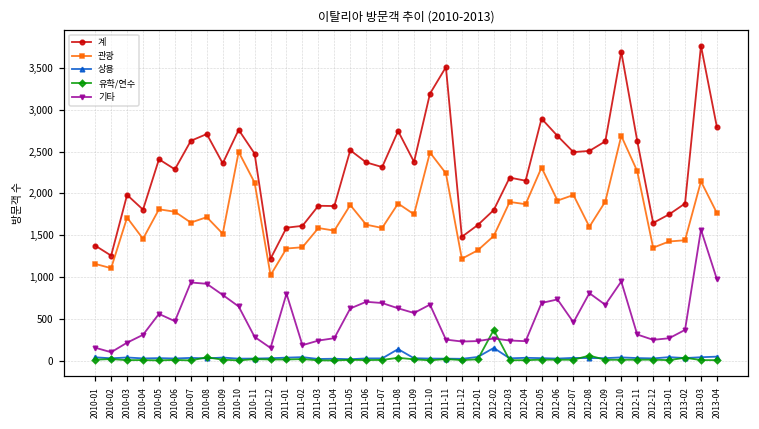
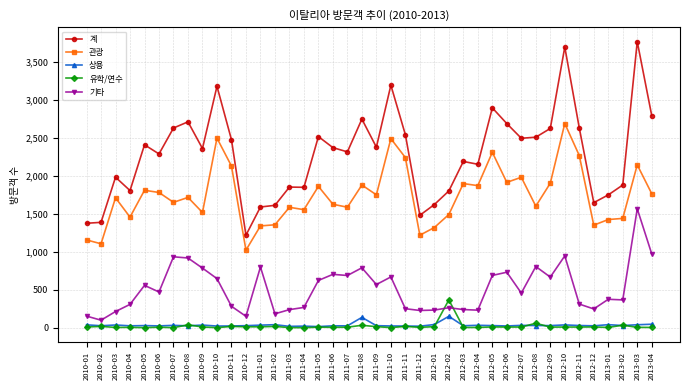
계, 2010-02: 1,300 -> 1,400
계, 2010-10: 2,800 -> 3,200
기타, 2011-08: 600 -> 800
계, 2011-11: 3,500 -> 2,500
기타, 2013-01: 300 -> 400
